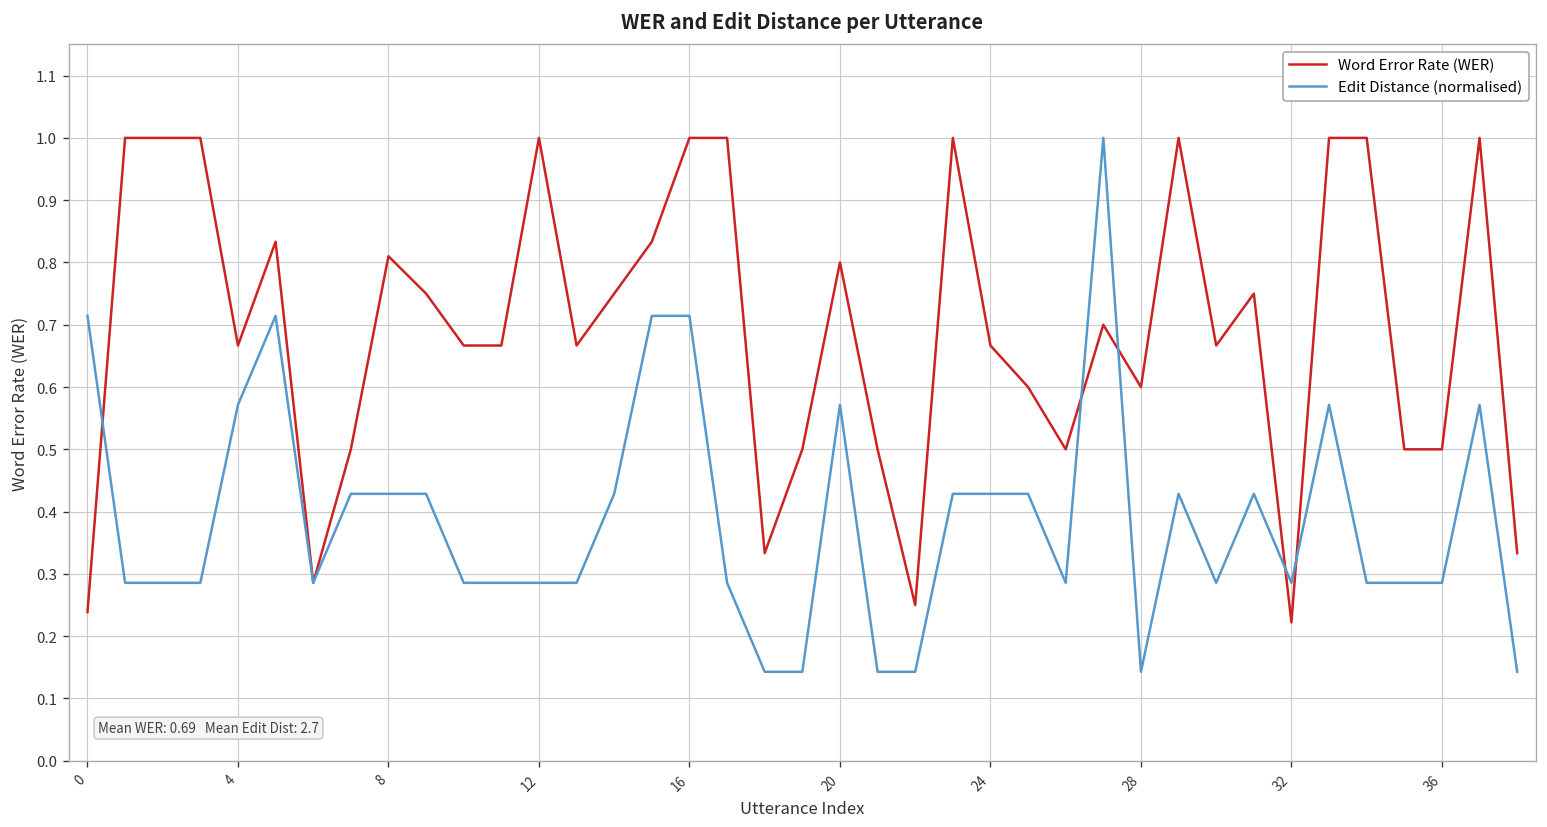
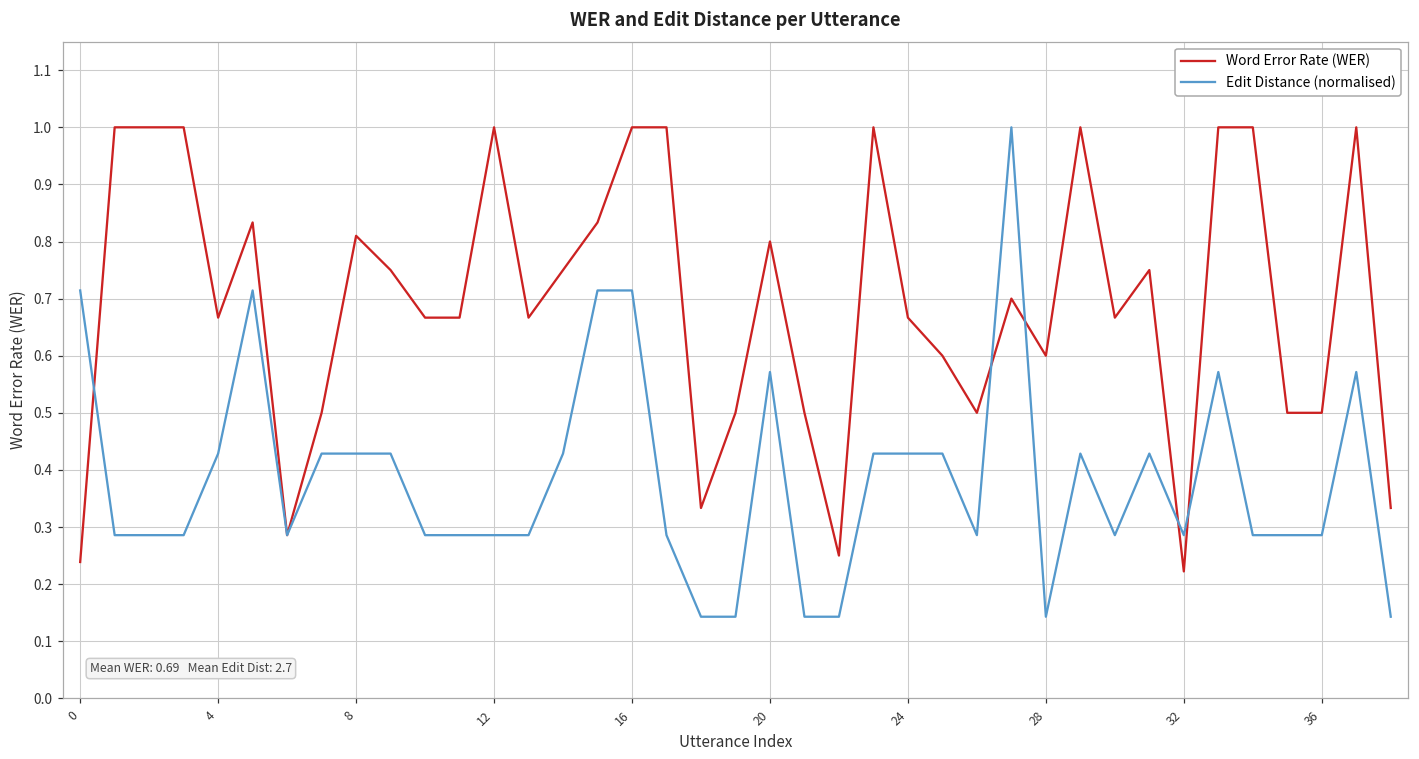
Edit Distance (normalised), 4: 0.57 -> 0.43
